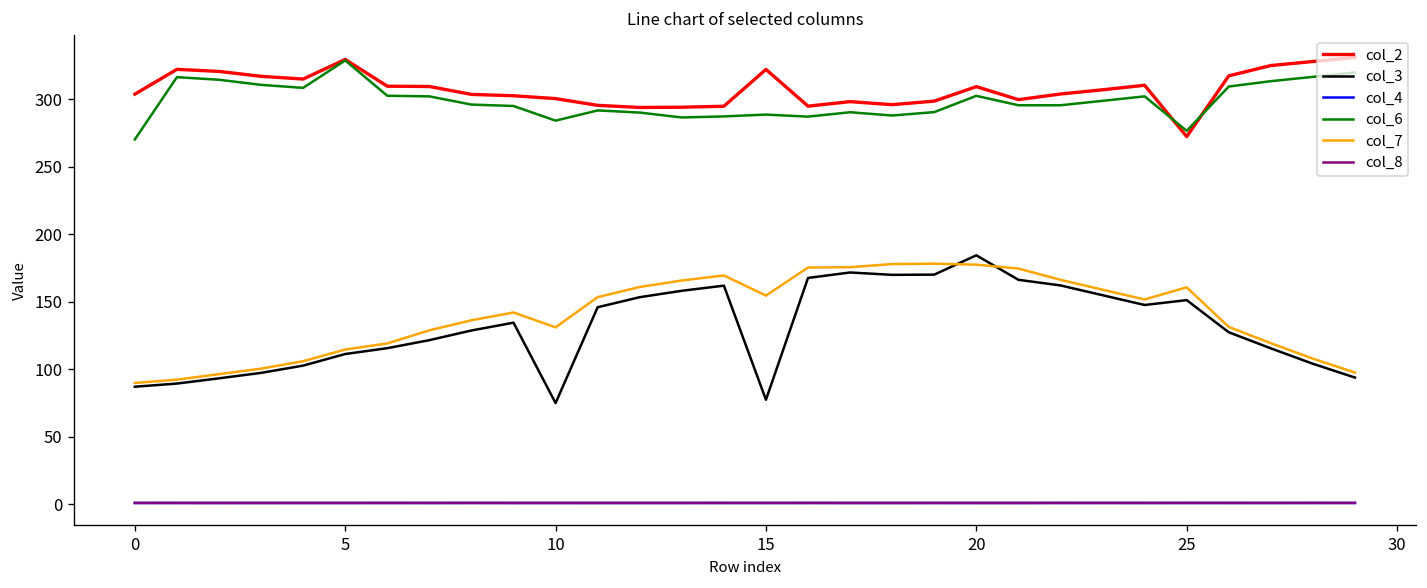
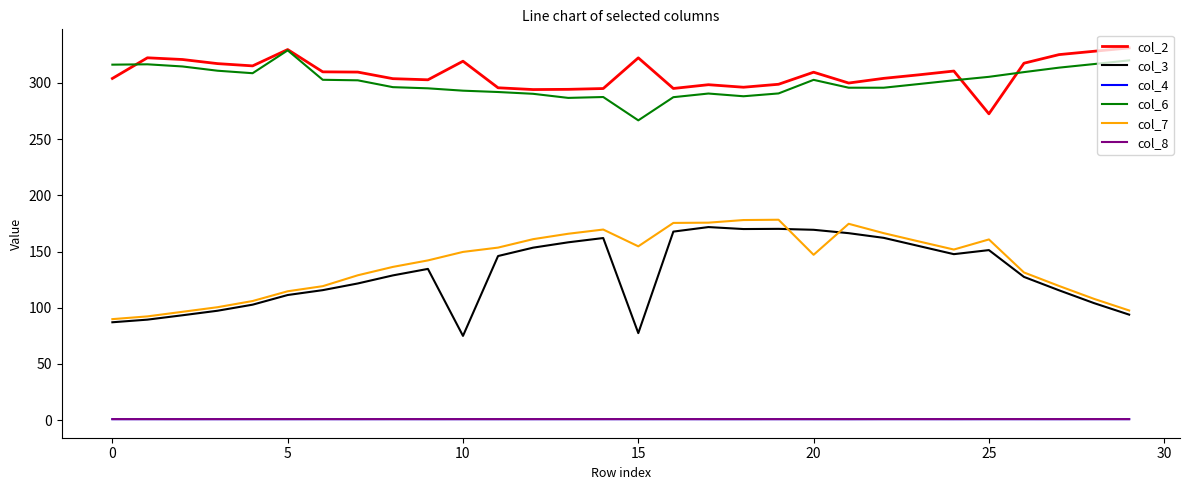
col_6, 0: 270 -> 316
col_2, 10: 301 -> 319
col_6, 10: 284 -> 293
col_7, 10: 131 -> 150
col_6, 15: 289 -> 267
col_3, 20: 184 -> 169
col_7, 20: 178 -> 147
col_6, 25: 277 -> 305
